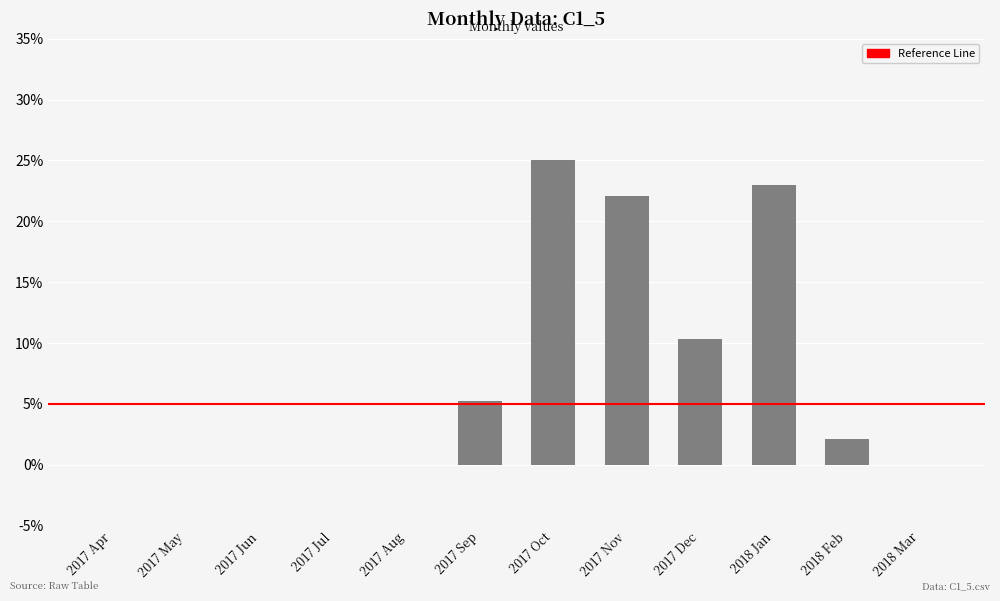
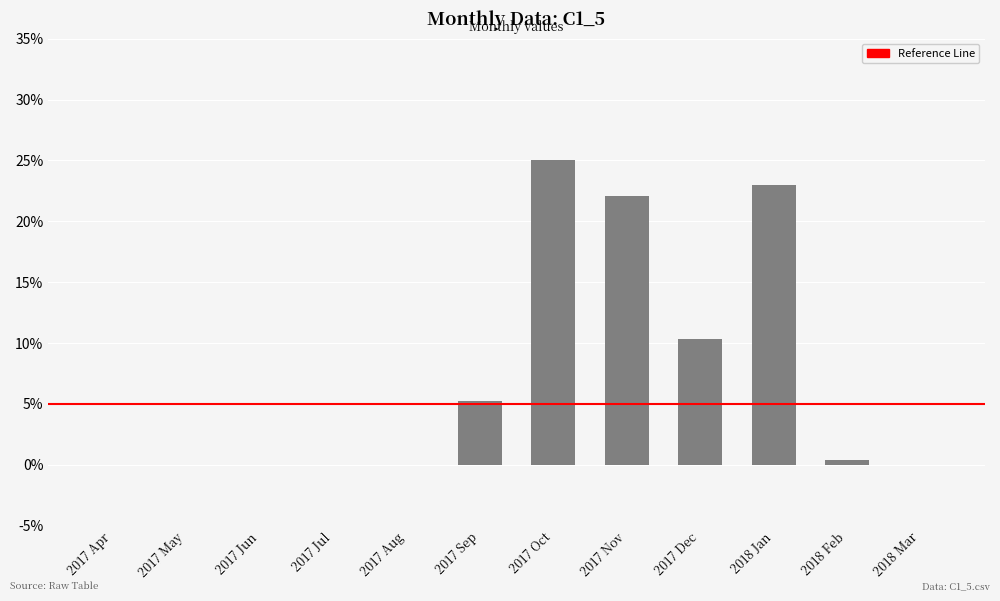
2018 Feb: 2.1% -> 0.4%
